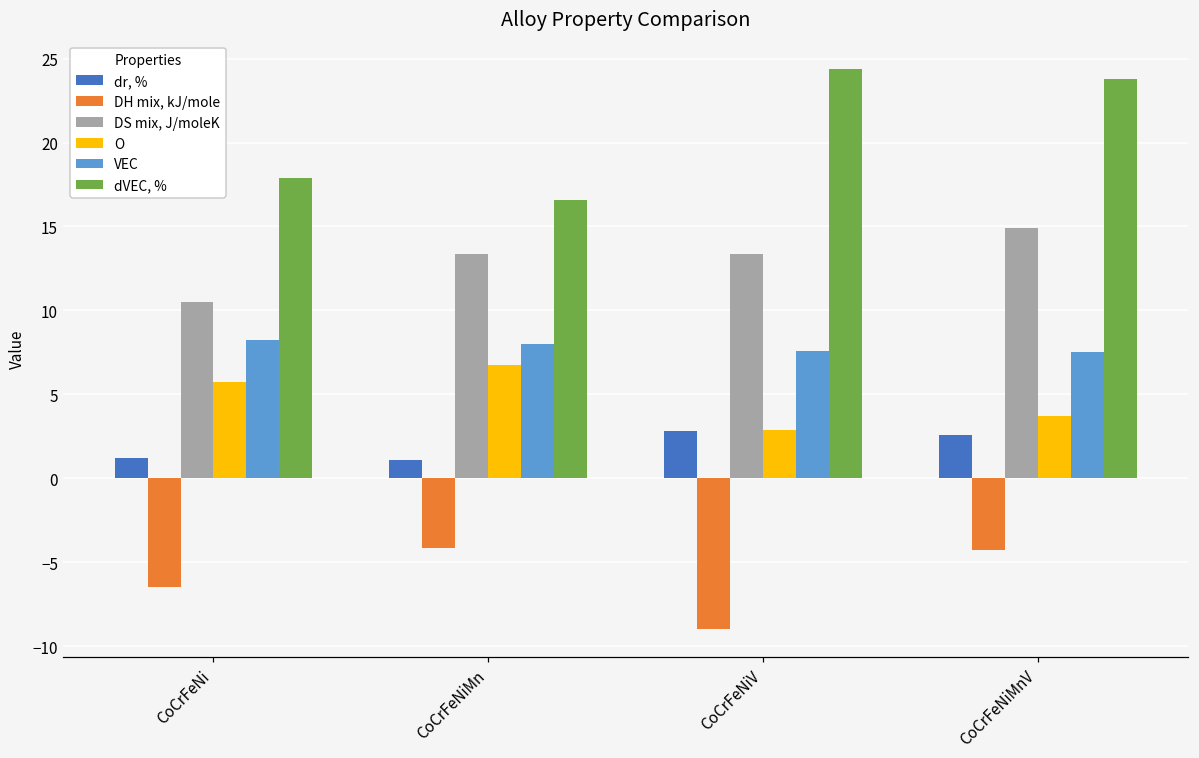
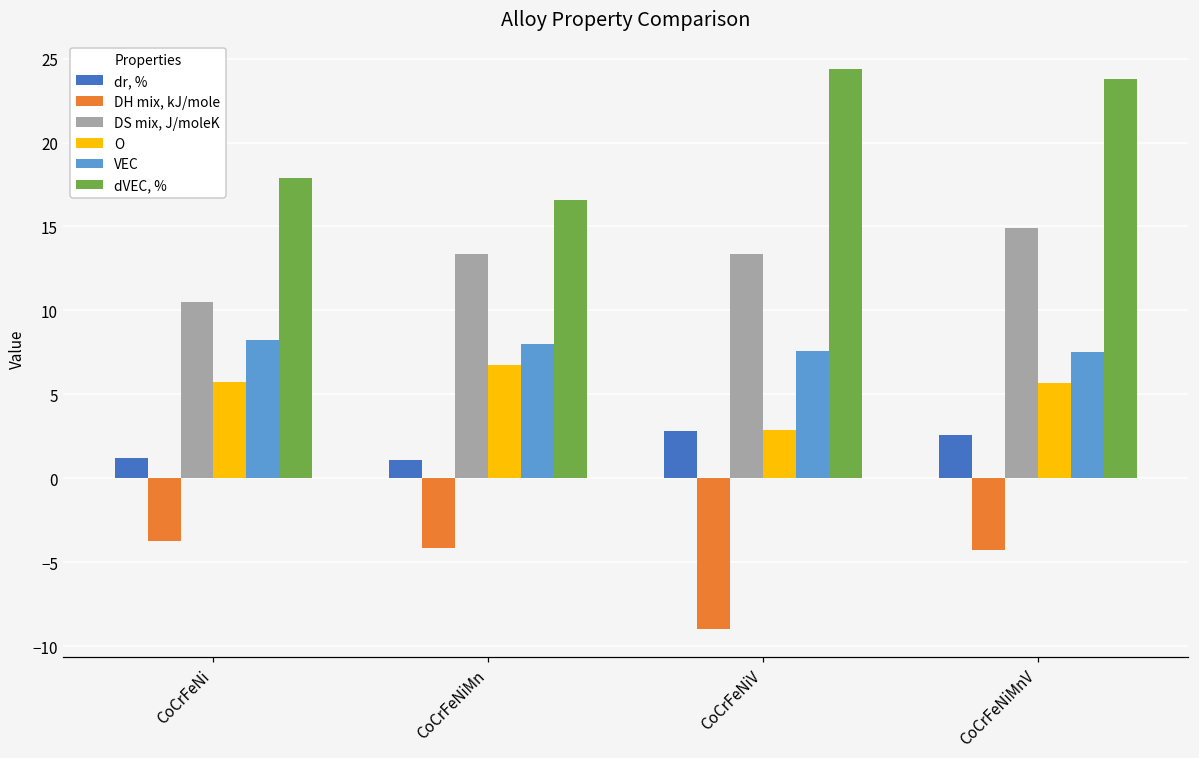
DH mix, kJ/mole, CoCrFeNi: -6.5 -> -3.8
O, CoCrFeNiMnV: 3.7 -> 5.7
